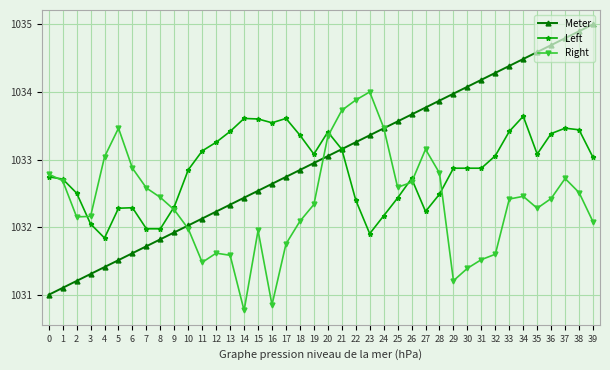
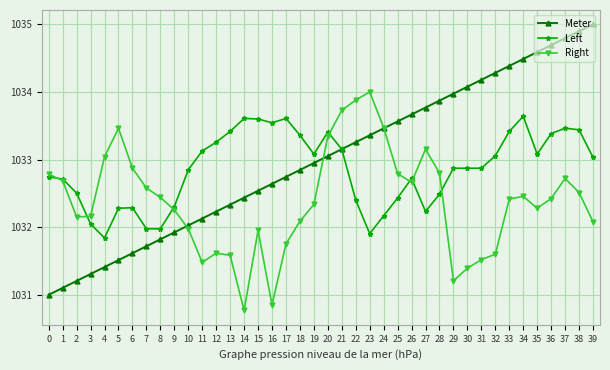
Right, 25: 1032.6 -> 1032.8
